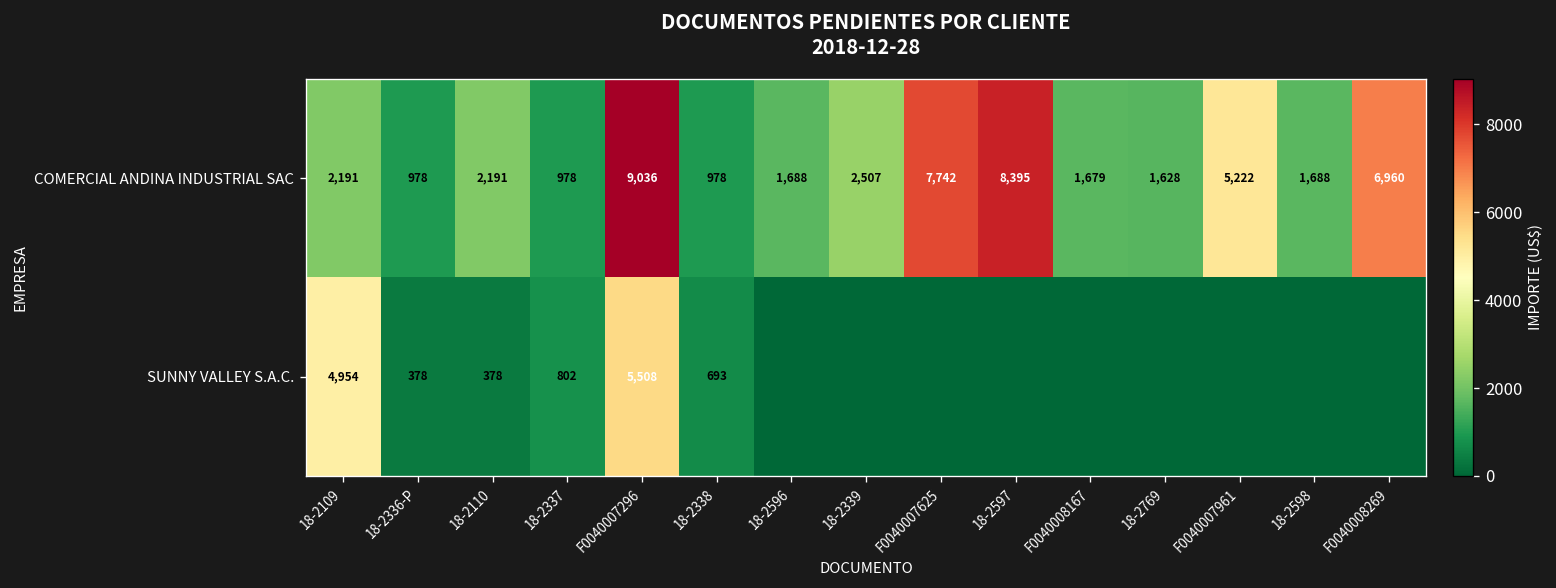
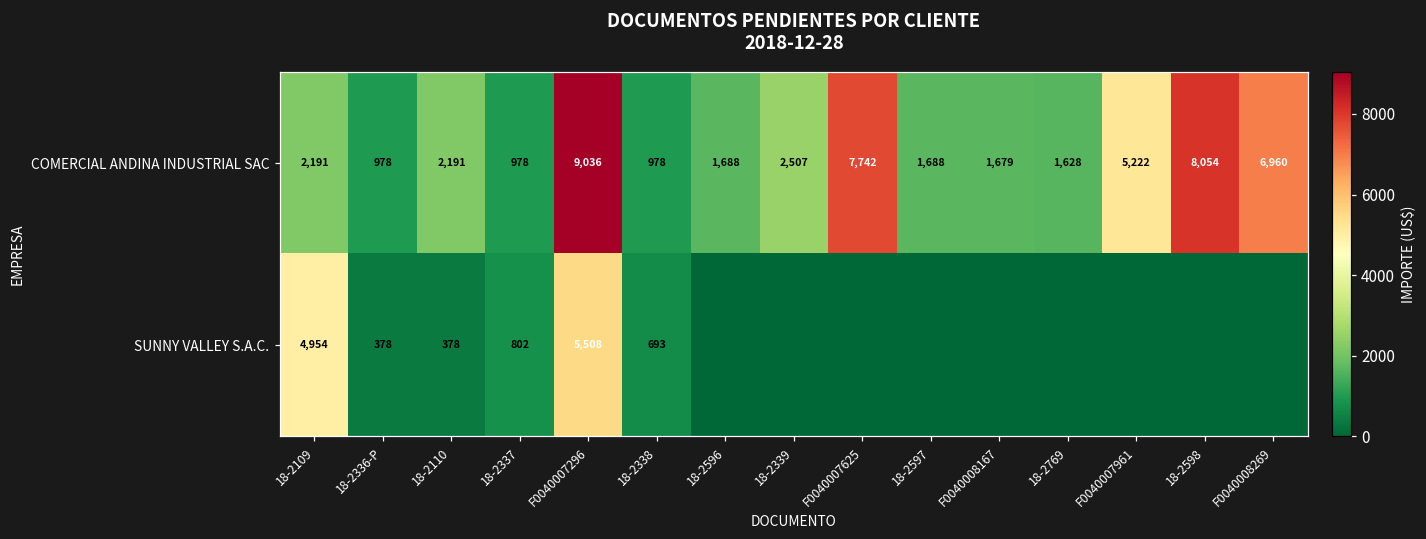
COMERCIAL ANDINA INDUSTRIAL SAC, 18-2597: 8,395 -> 1,688
COMERCIAL ANDINA INDUSTRIAL SAC, 18-2598: 1,688 -> 8,054
